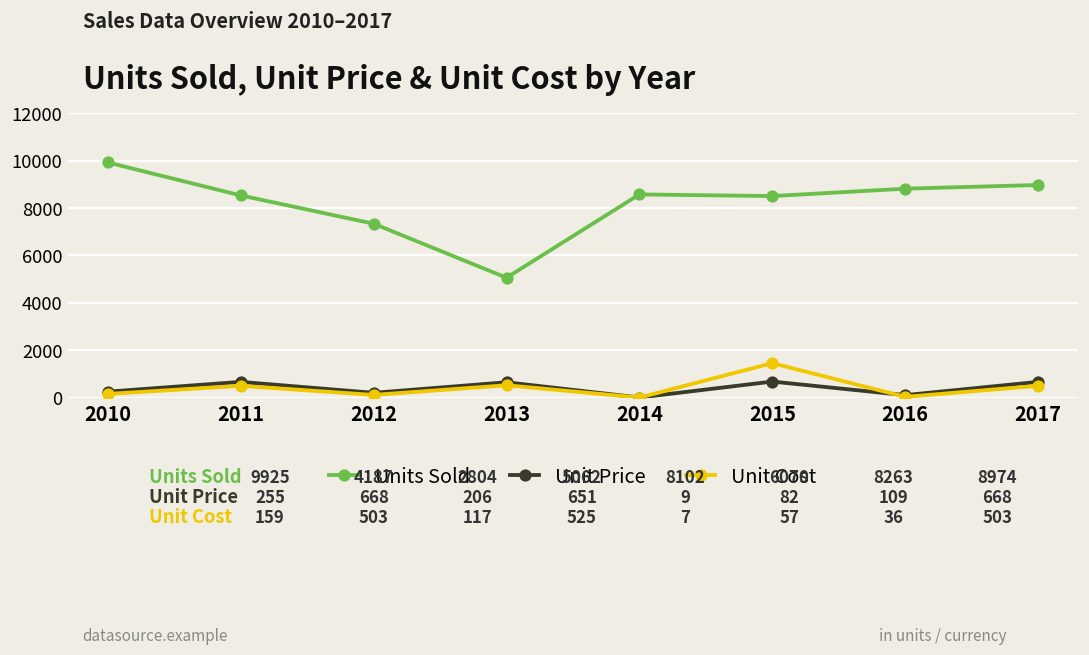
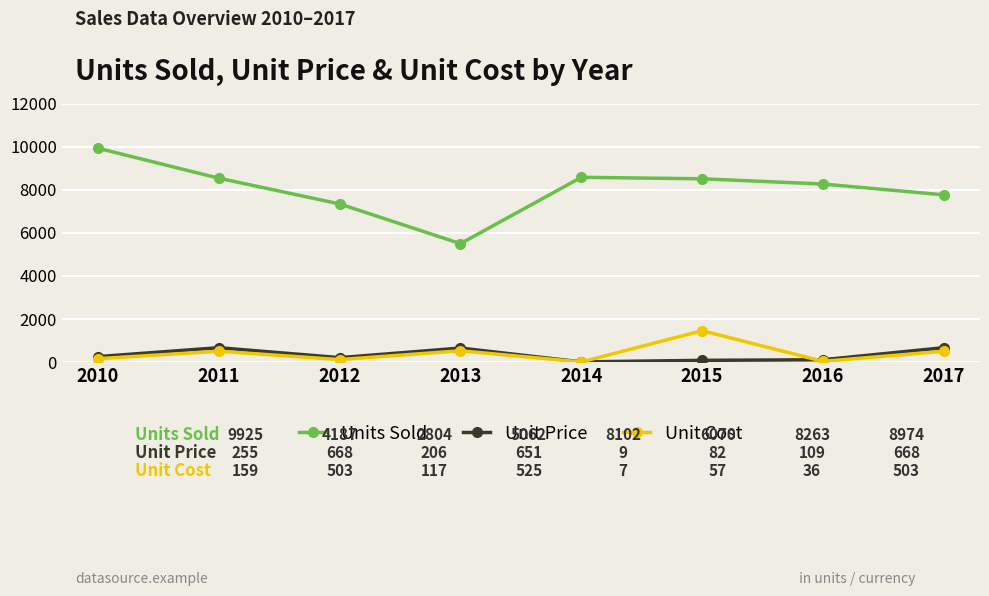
Units Sold, 2013: 5100 -> 5500
Unit Price, 2015: 700 -> 100
Units Sold, 2016: 8800 -> 8300
Units Sold, 2017: 9000 -> 7800
